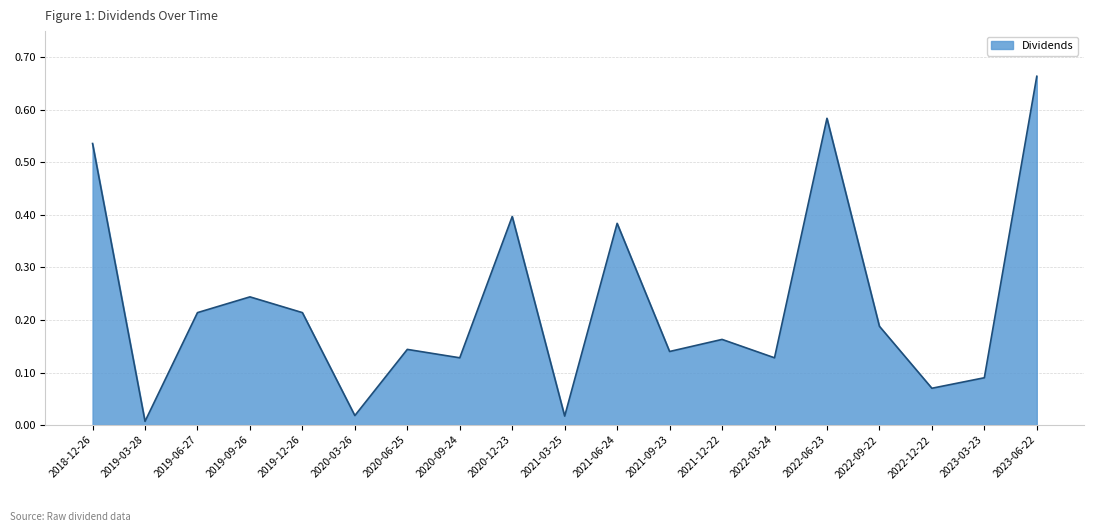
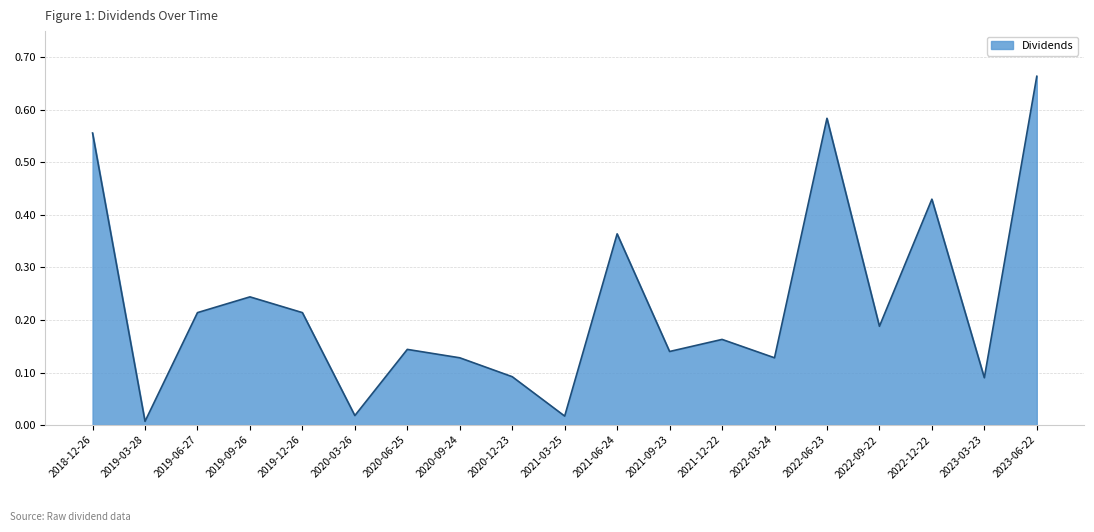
2018-12-26: 0.54 -> 0.56
2020-12-23: 0.40 -> 0.09
2021-06-24: 0.38 -> 0.36
2022-12-22: 0.07 -> 0.43
